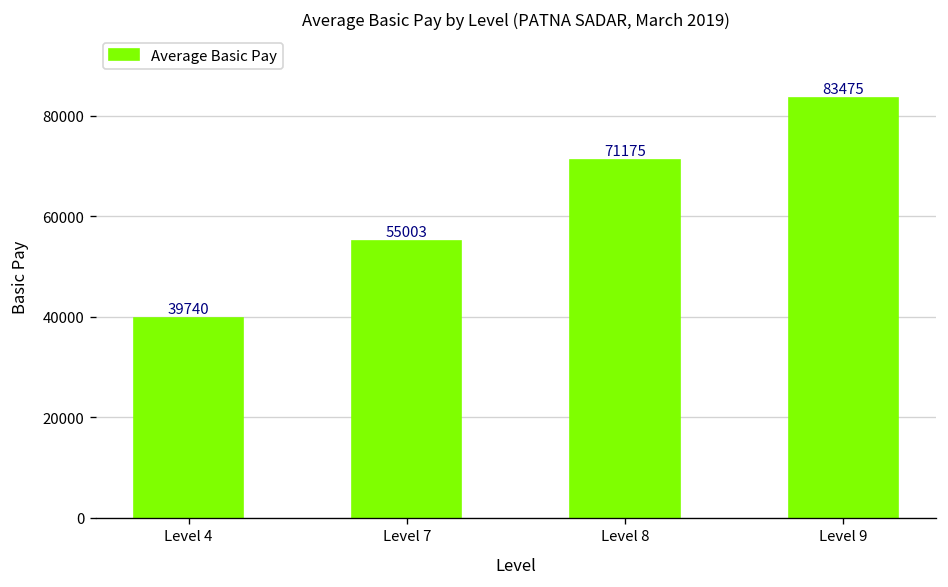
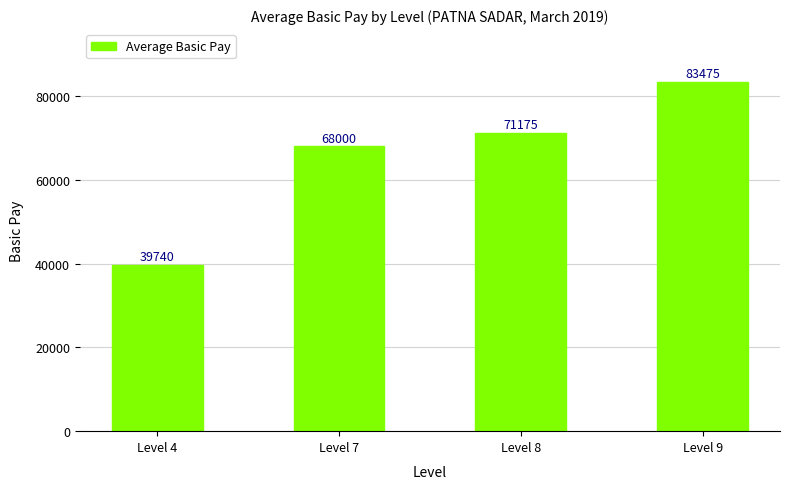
Level 7: 55003 -> 68000
